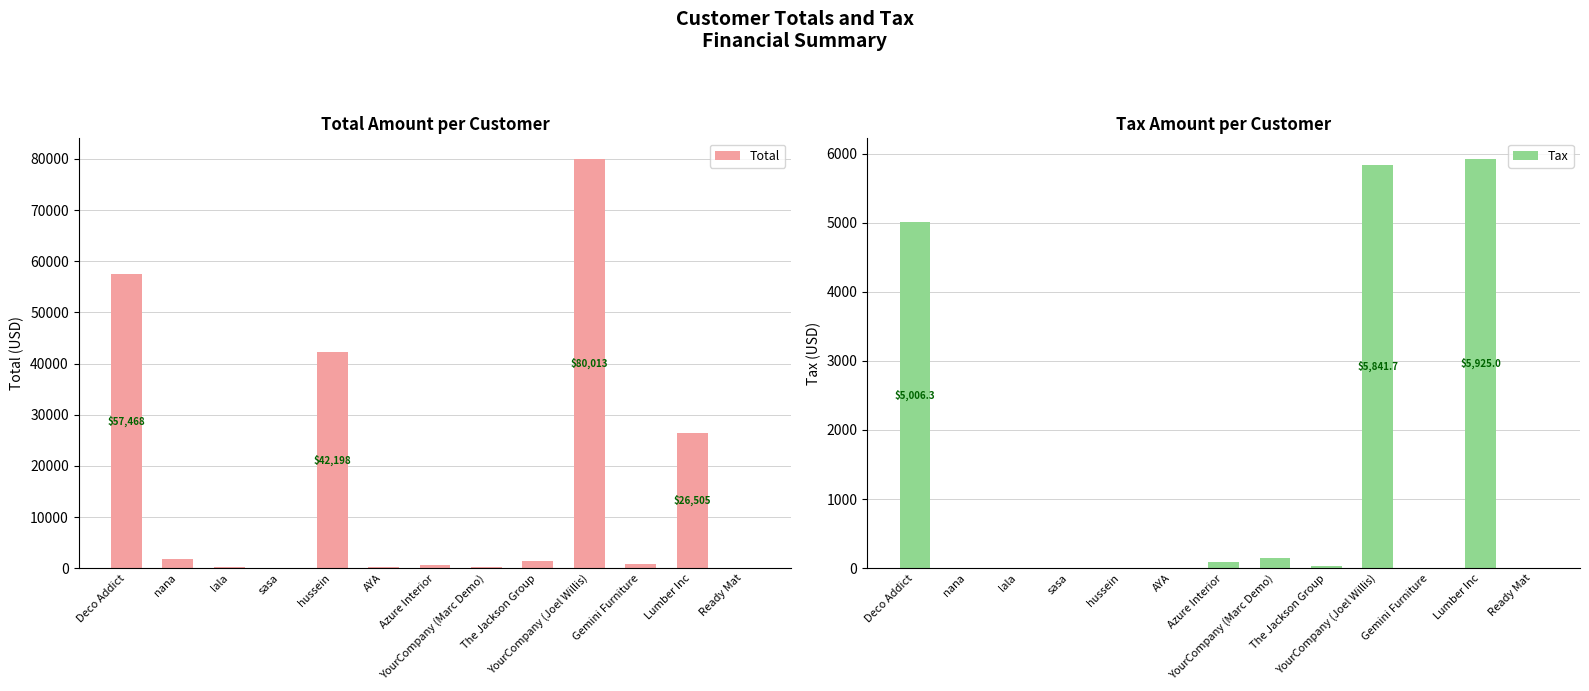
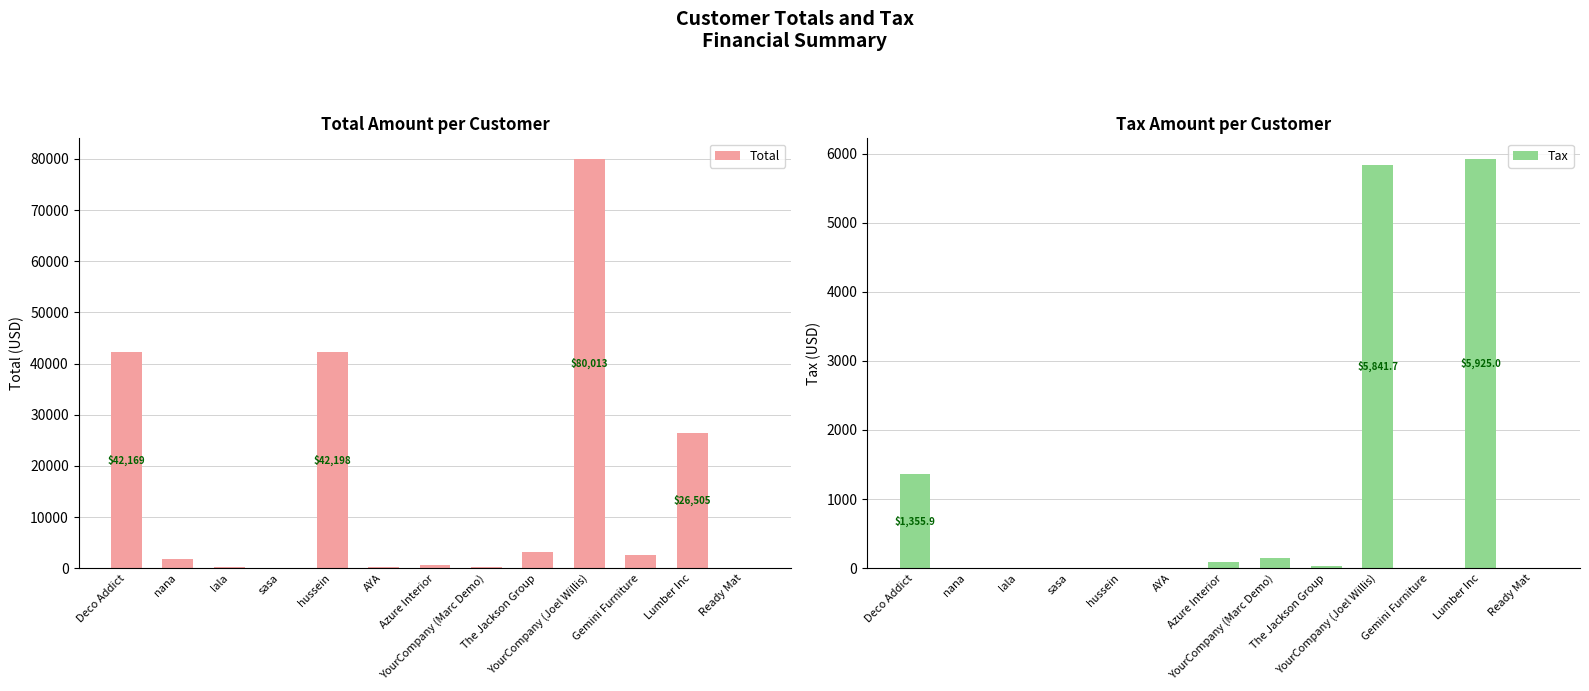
Total Amount per Customer, Deco Addict: $57,468 -> $42,169
Total Amount per Customer, The Jackson Group: 1000 -> 3000
Total Amount per Customer, Gemini Furniture: 1000 -> 3000
Tax Amount per Customer, Deco Addict: $5,006.3 -> $1,355.9
